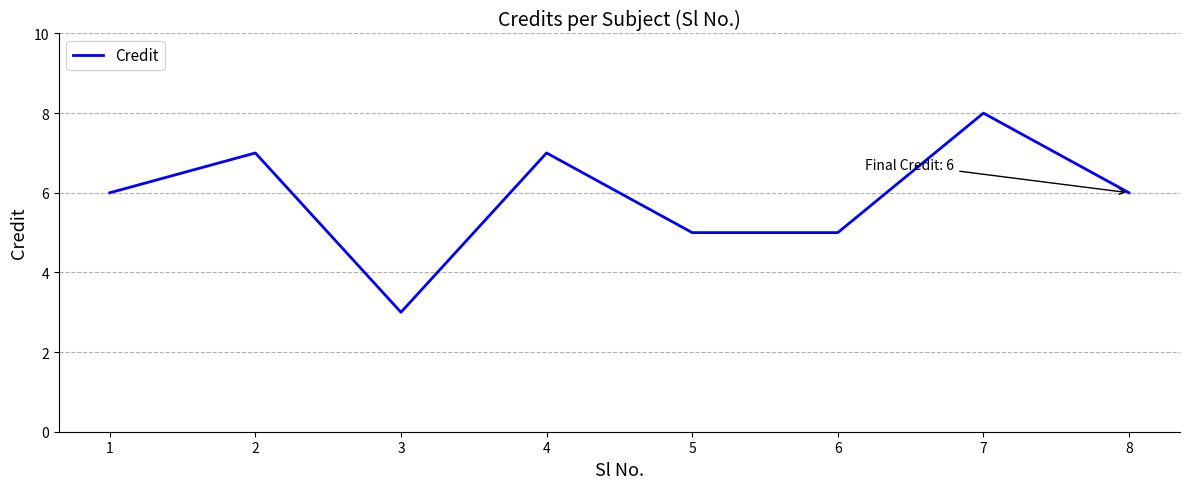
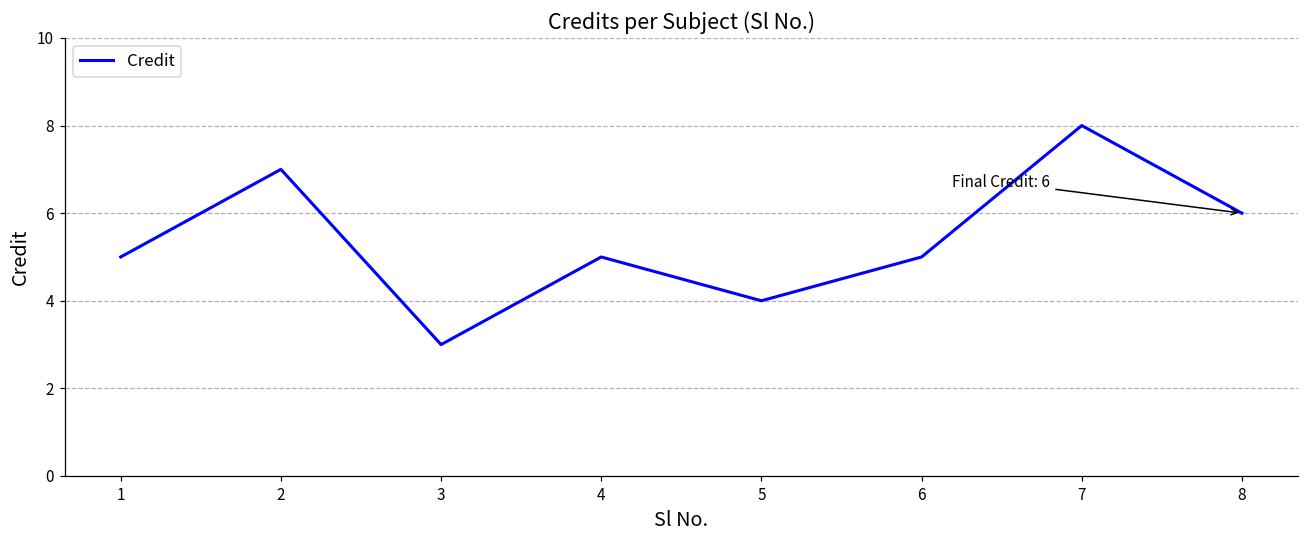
1: 6 -> 5
4: 7 -> 5
5: 5 -> 4
